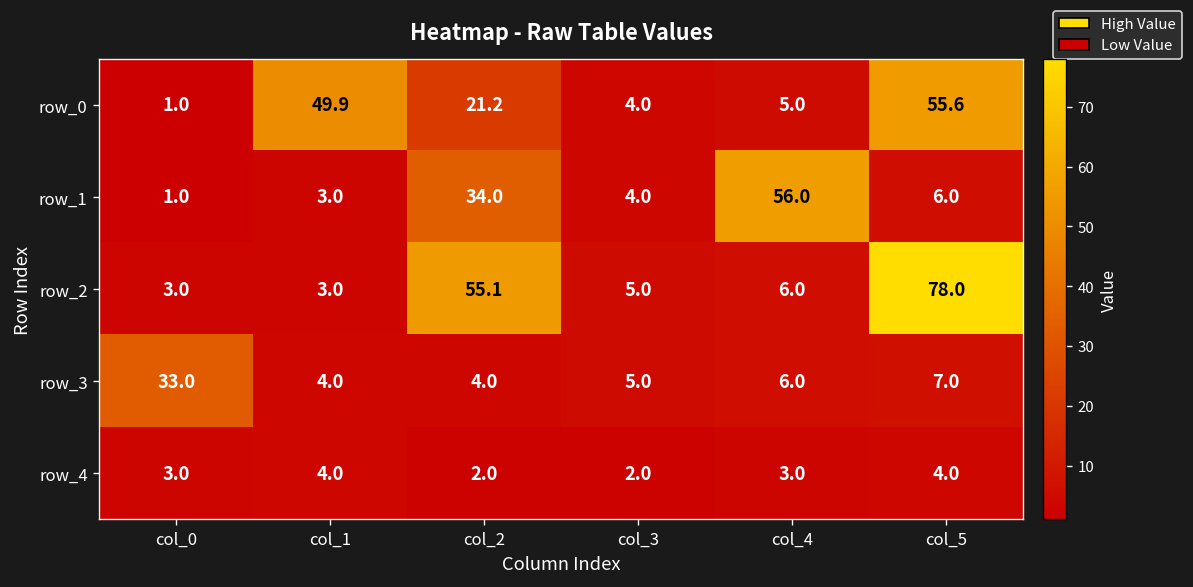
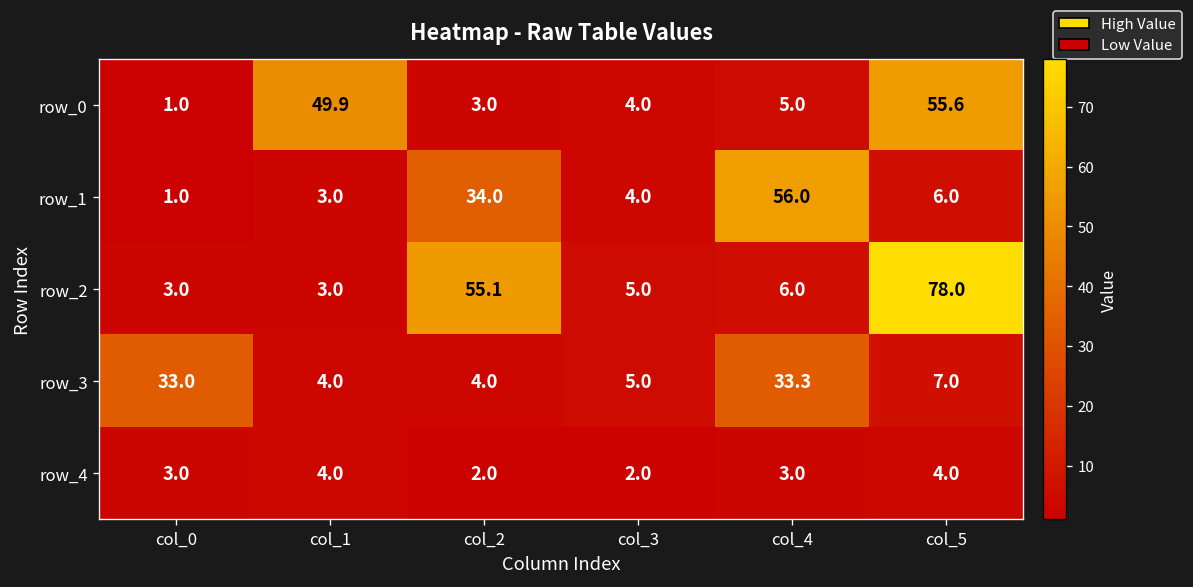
row_0, col_2: 21.2 -> 3.0
row_3, col_4: 6.0 -> 33.3
